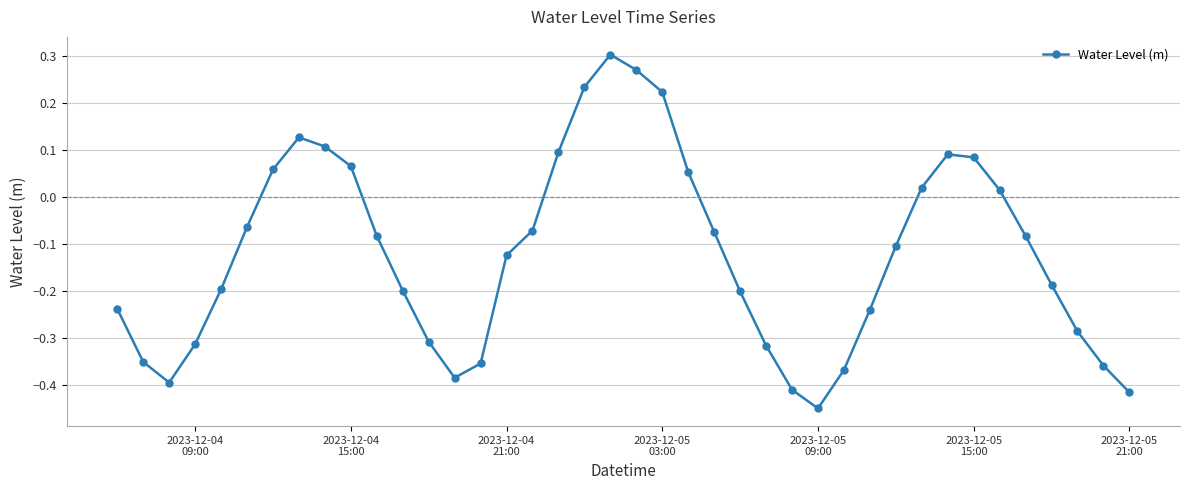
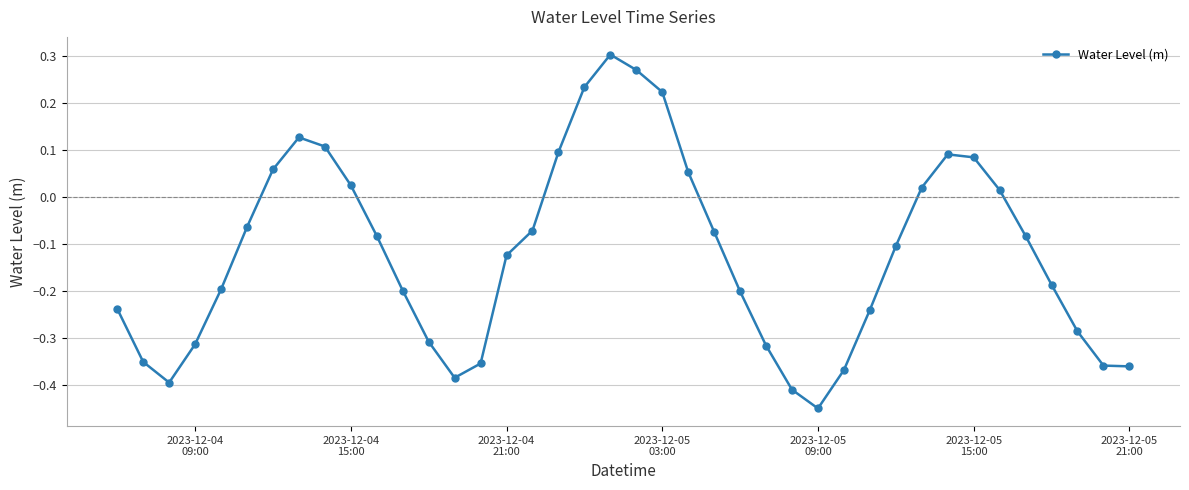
2023-12-04 15:00: 0.07 -> 0.03
2023-12-05 21:00: -0.42 -> -0.36
